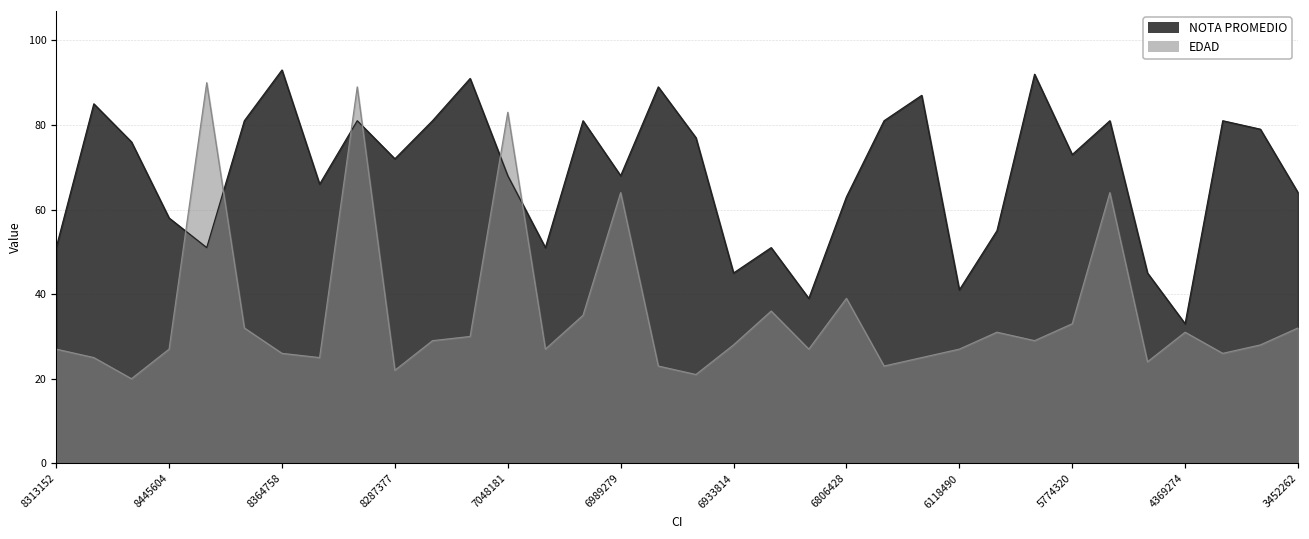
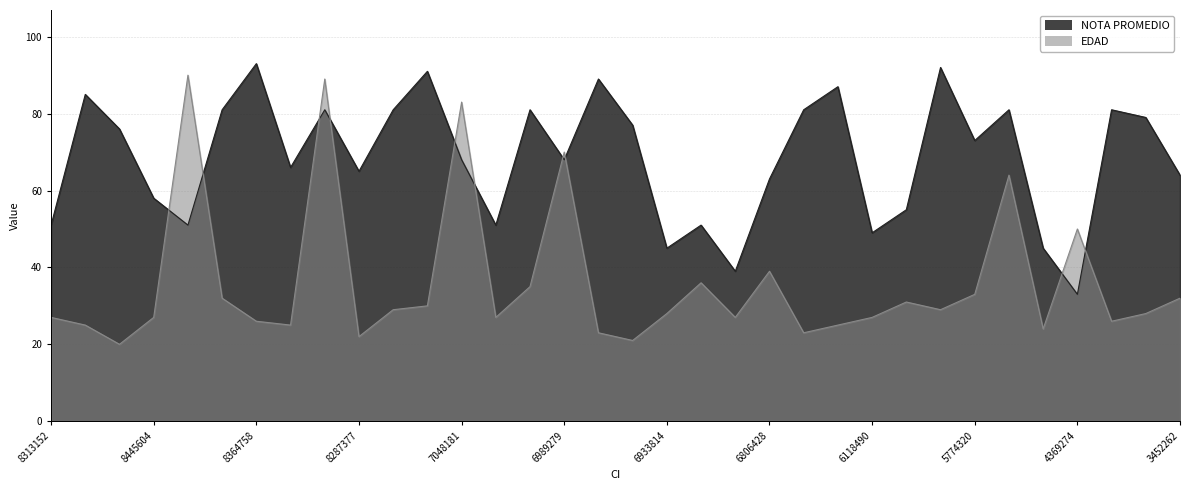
NOTA PROMEDIO, 8287377: 72 -> 65
EDAD, 6989279: 64 -> 70
NOTA PROMEDIO, 6118490: 41 -> 49
EDAD, 4369274: 31 -> 50
